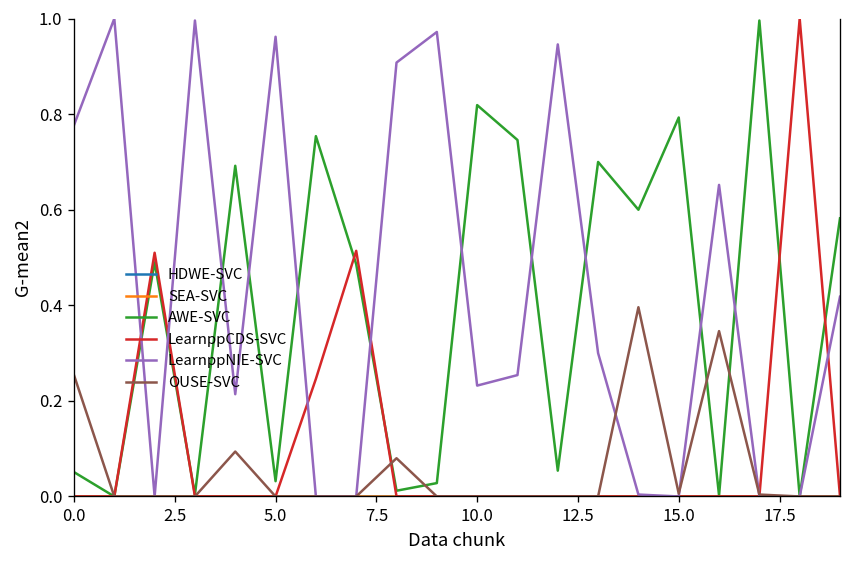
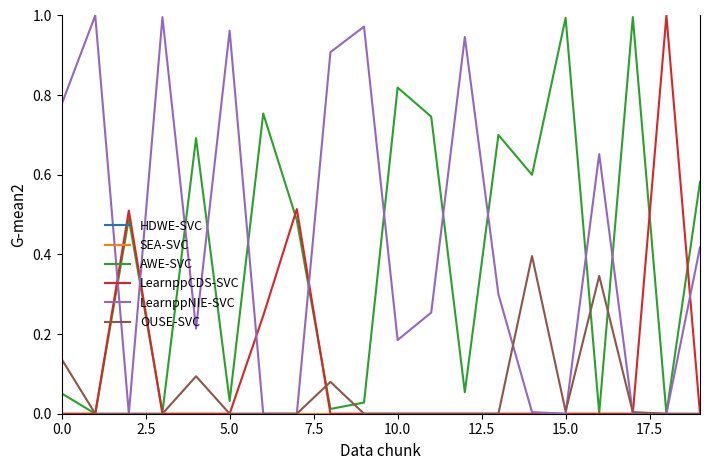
OUSE-SVC, 0.0: 0.25 -> 0.14
LearnppNIE-SVC, 10.0: 0.23 -> 0.19
AWE-SVC, 15.0: 0.79 -> 0.99
